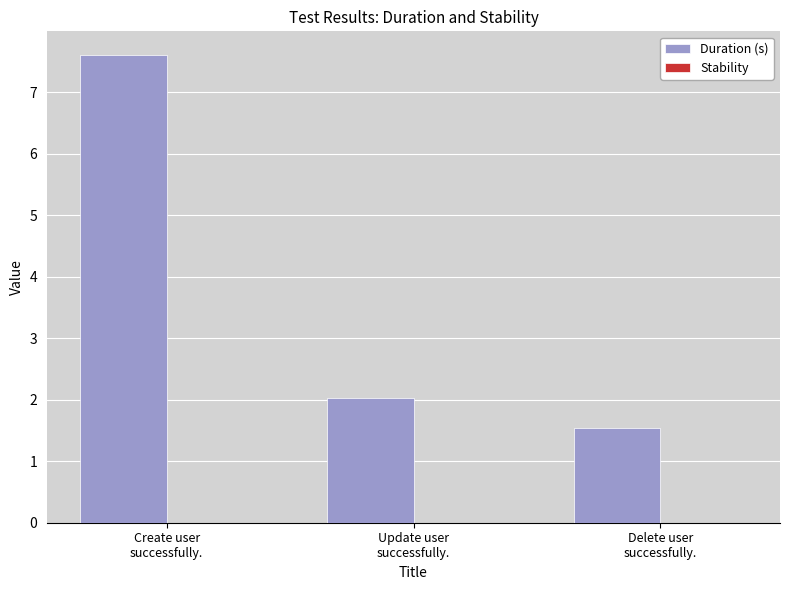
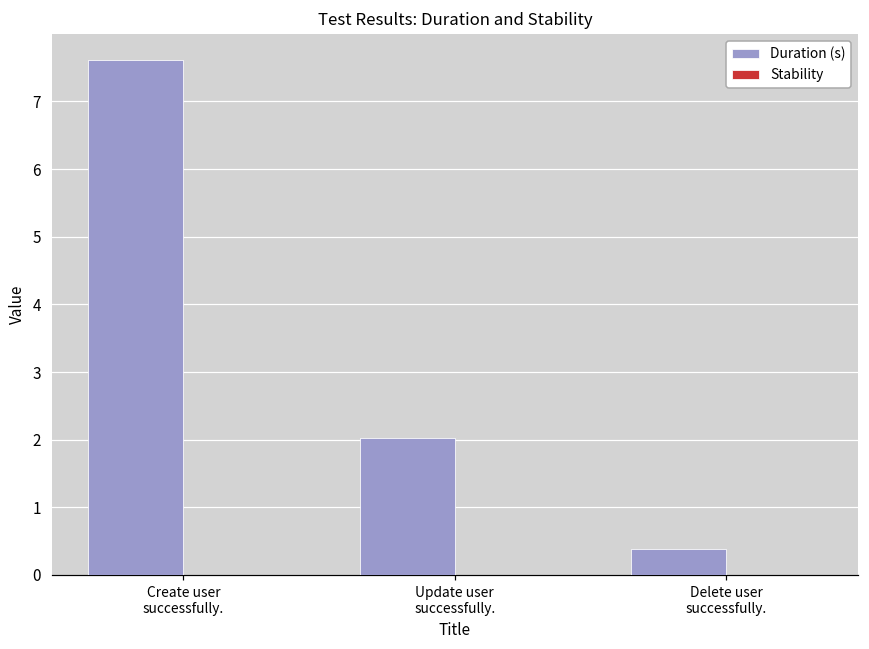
Duration (s), Delete user successfully.: 1.5 -> 0.4
